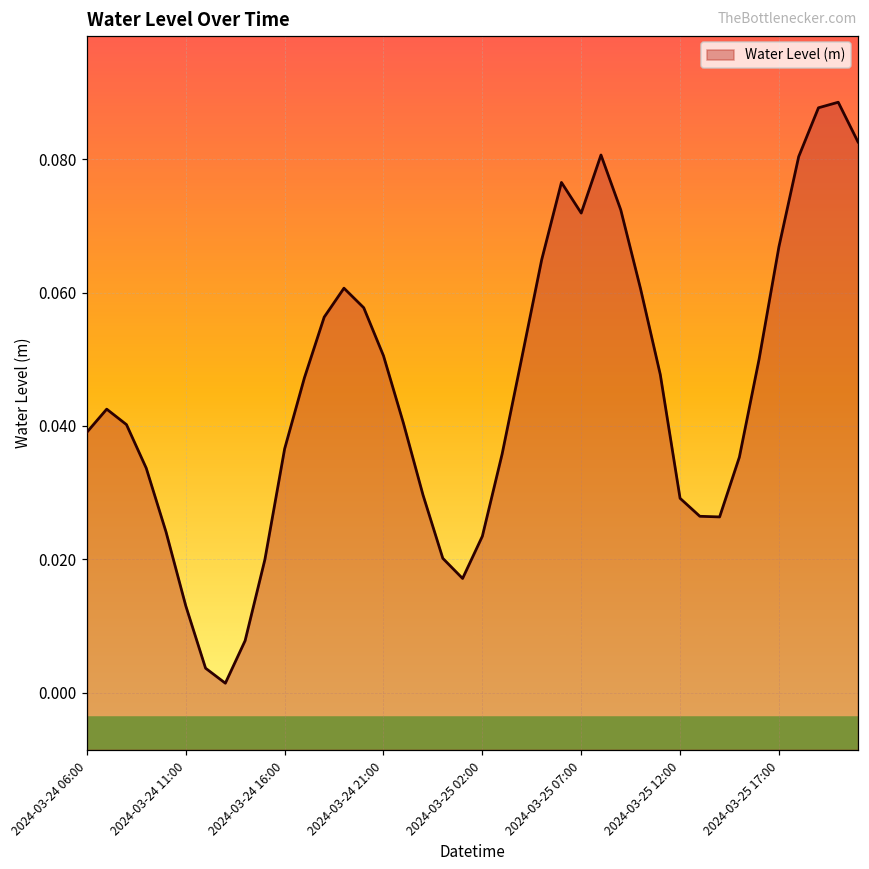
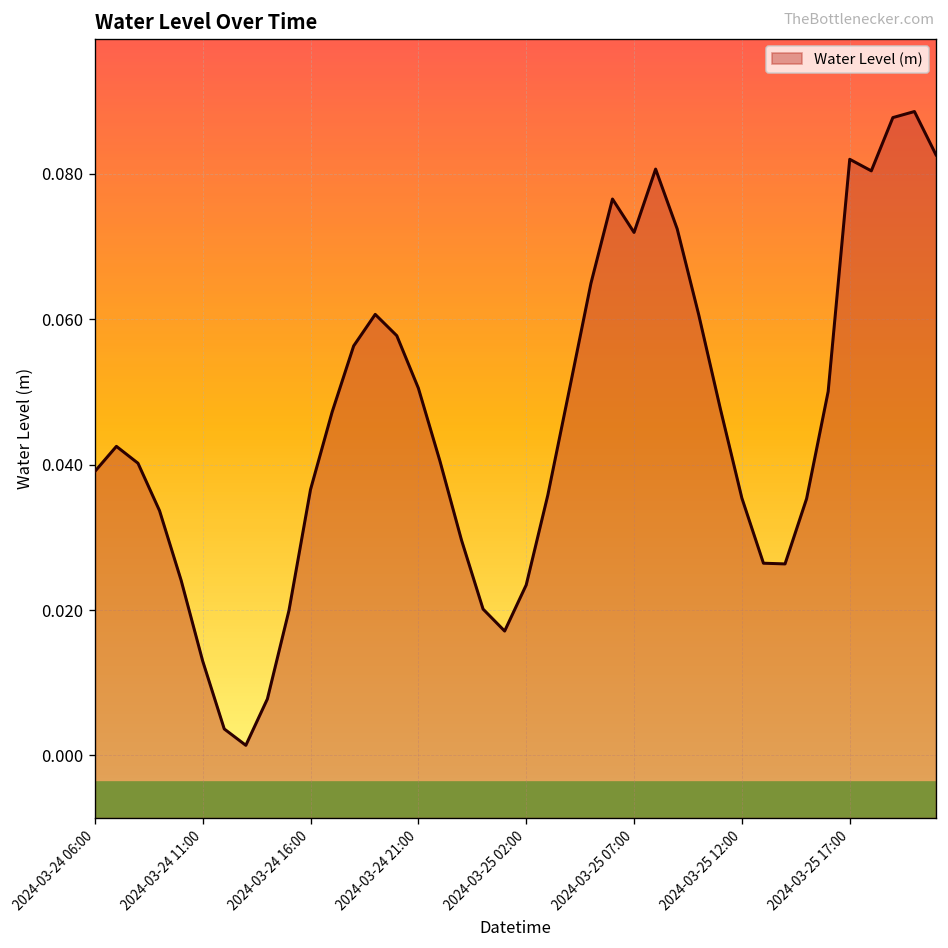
2024-03-25 12:00: 0.029 -> 0.035
2024-03-25 17:00: 0.067 -> 0.082
